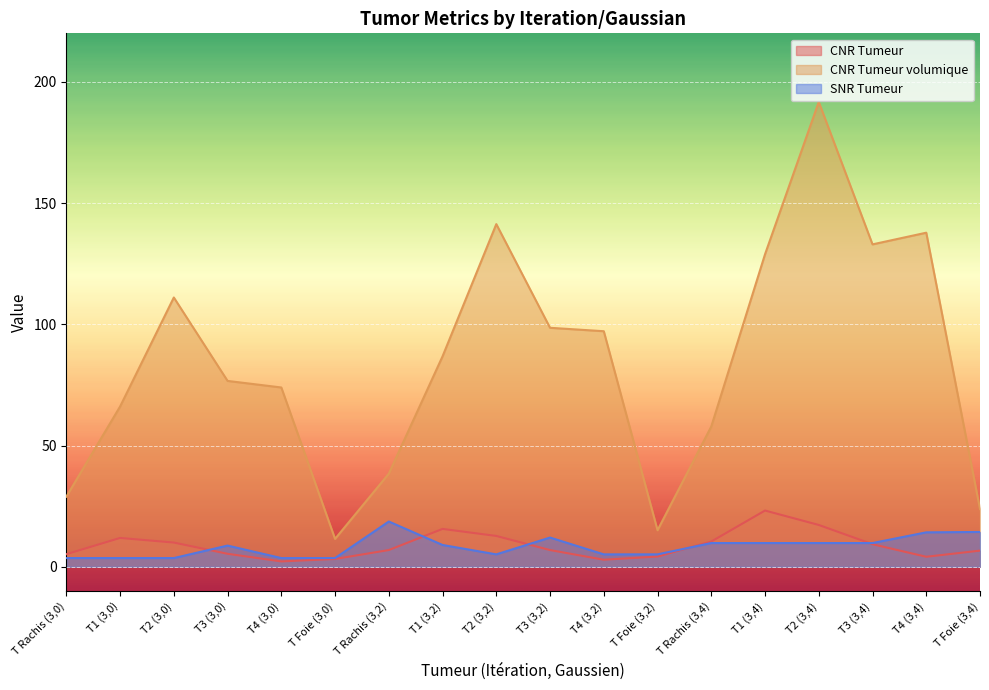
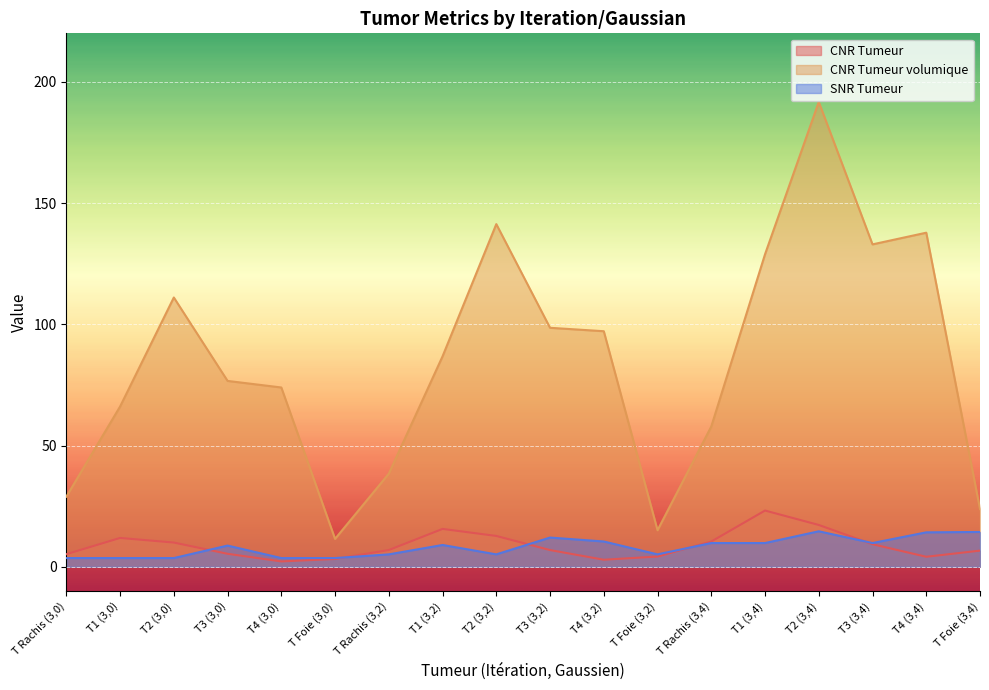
SNR Tumeur, T Rachis (3,2): 19 -> 5
SNR Tumeur, T4 (3,2): 5 -> 10
SNR Tumeur, T2 (3,4): 10 -> 15
